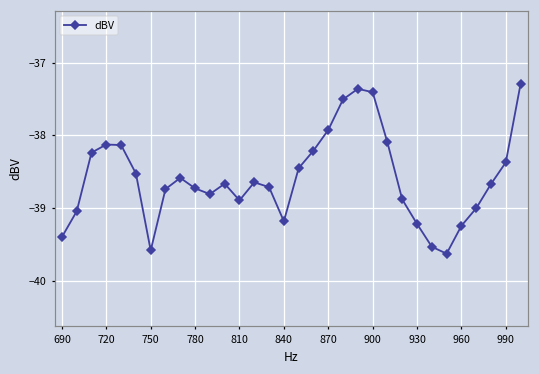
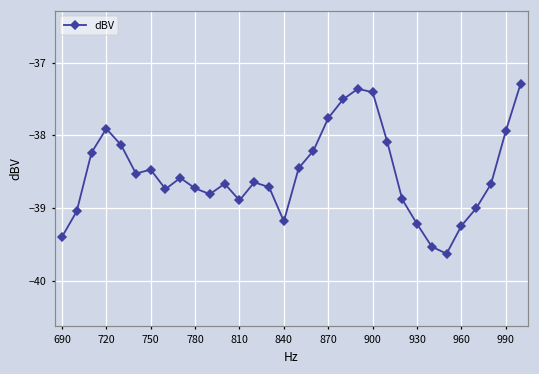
720: -38.1 -> -37.9
750: -39.6 -> -38.5
870: -37.9 -> -37.8
990: -38.4 -> -37.9
